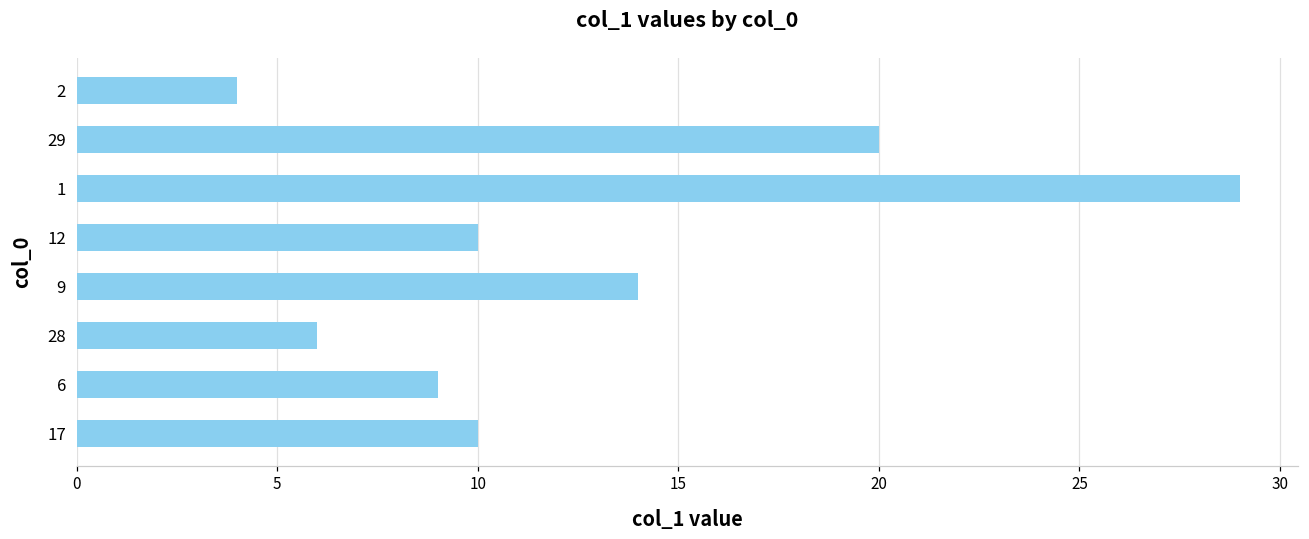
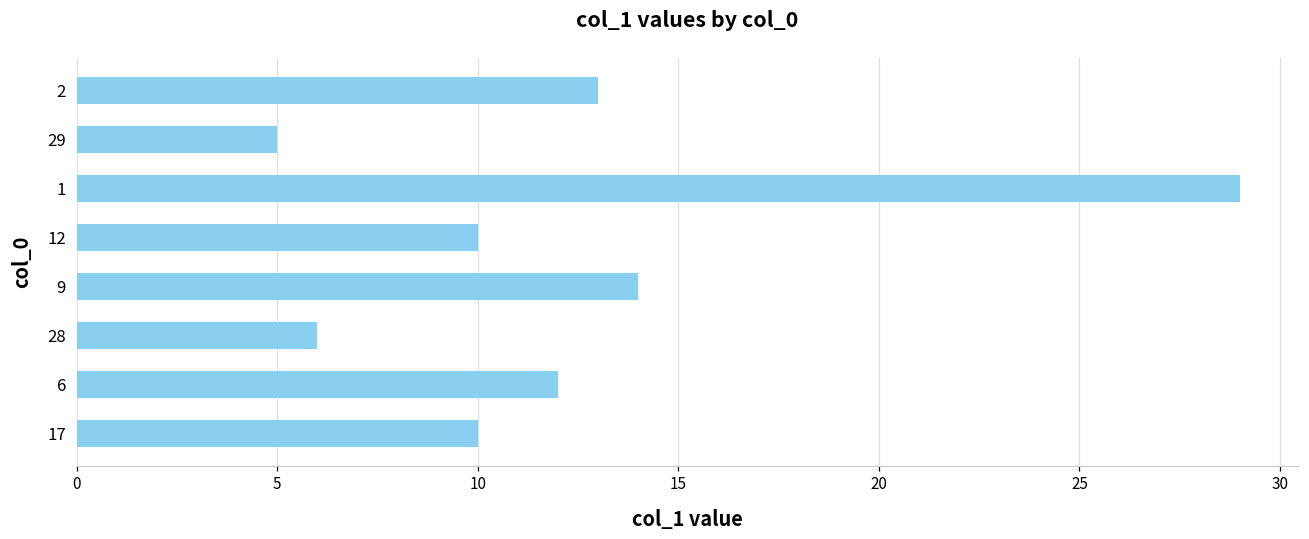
2: 4 -> 13
29: 20 -> 5
6: 9 -> 12
